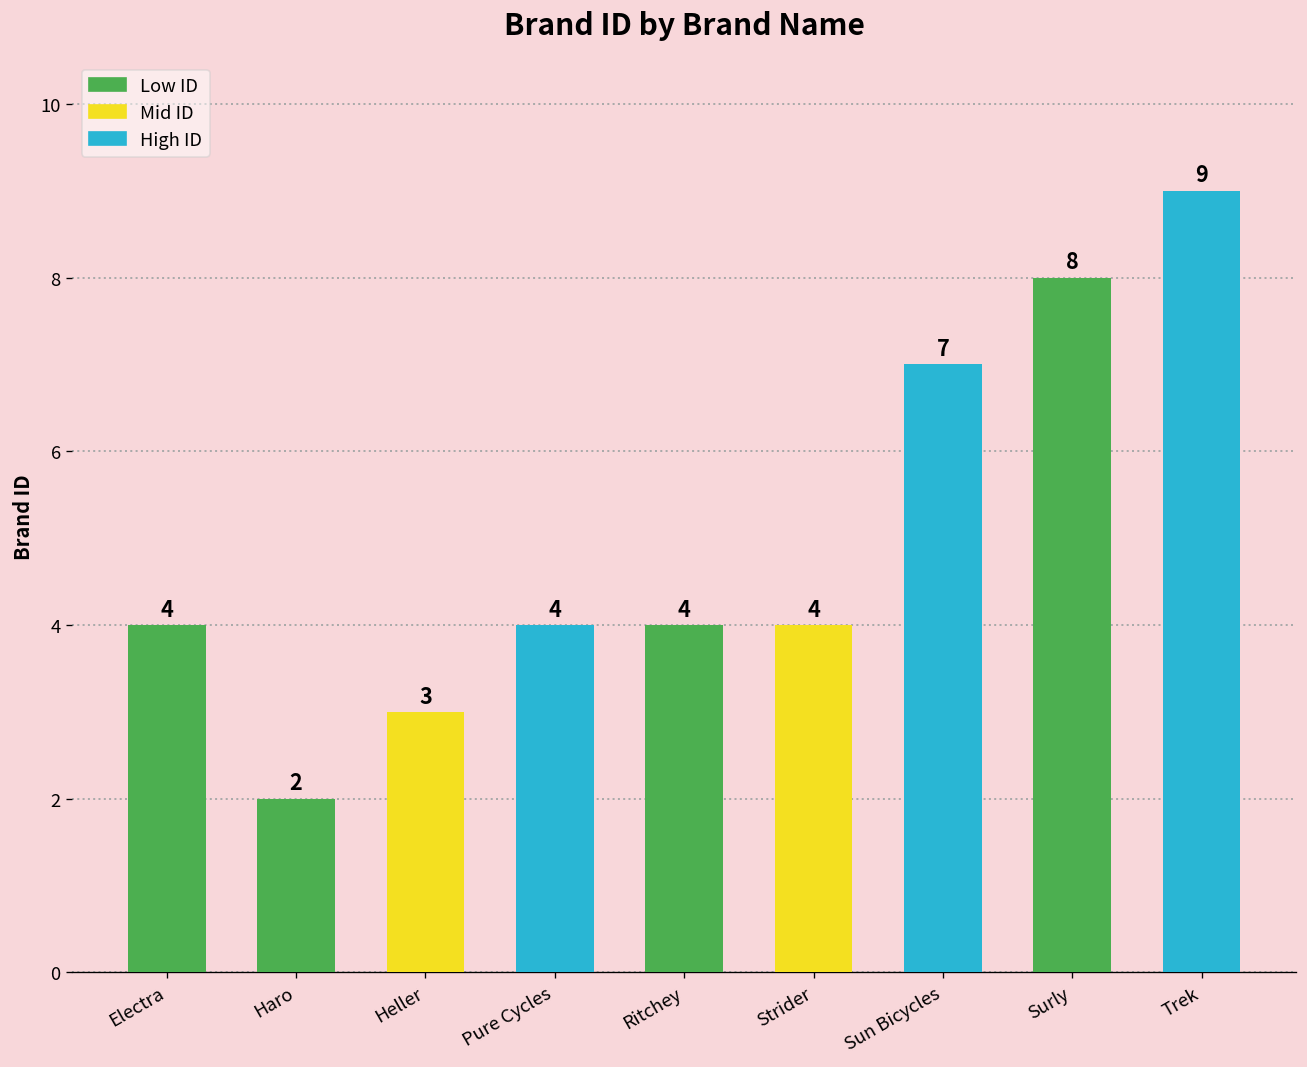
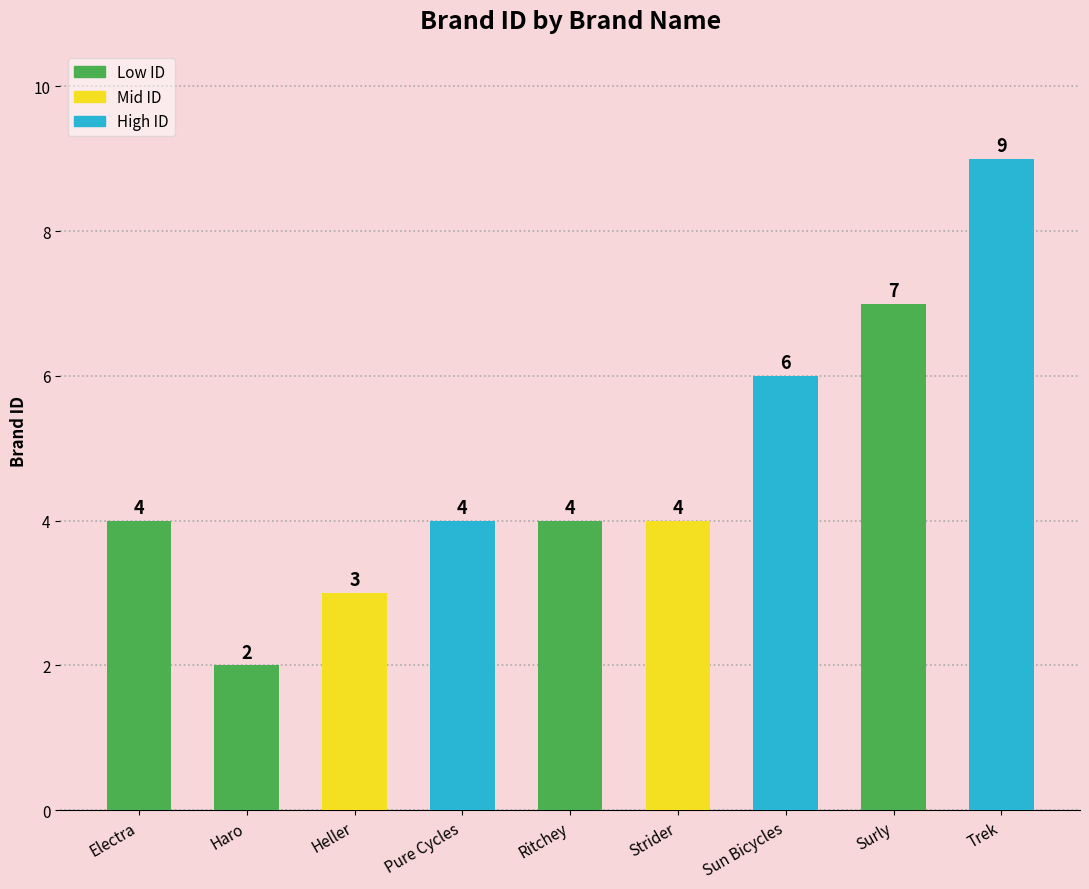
Sun Bicycles: 7 -> 6
Surly: 8 -> 7
